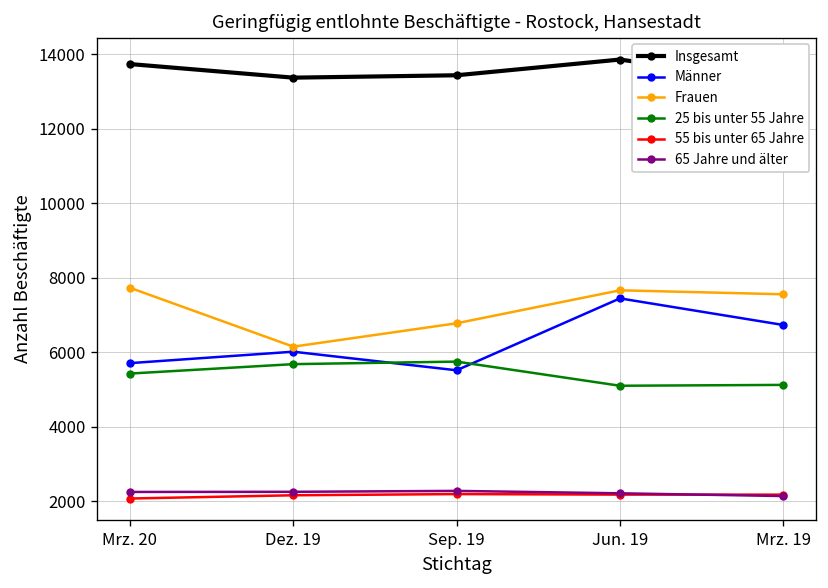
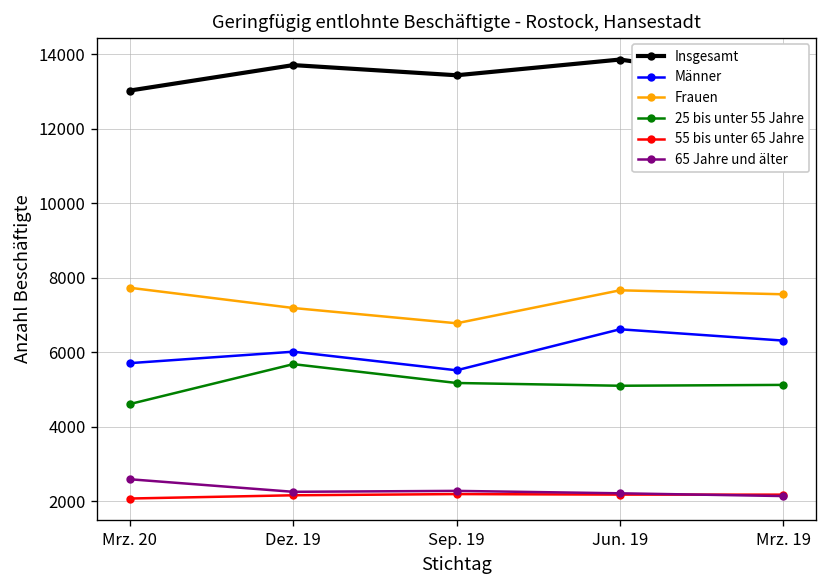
Insgesamt, Mrz. 20: 13700 -> 13000
25 bis unter 55 Jahre, Mrz. 20: 5400 -> 4600
65 Jahre und älter, Mrz. 20: 2200 -> 2600
Insgesamt, Dez. 19: 13400 -> 13700
Frauen, Dez. 19: 6100 -> 7200
25 bis unter 55 Jahre, Sep. 19: 5700 -> 5200
Männer, Jun. 19: 7400 -> 6600
Männer, Mrz. 19: 6700 -> 6300
